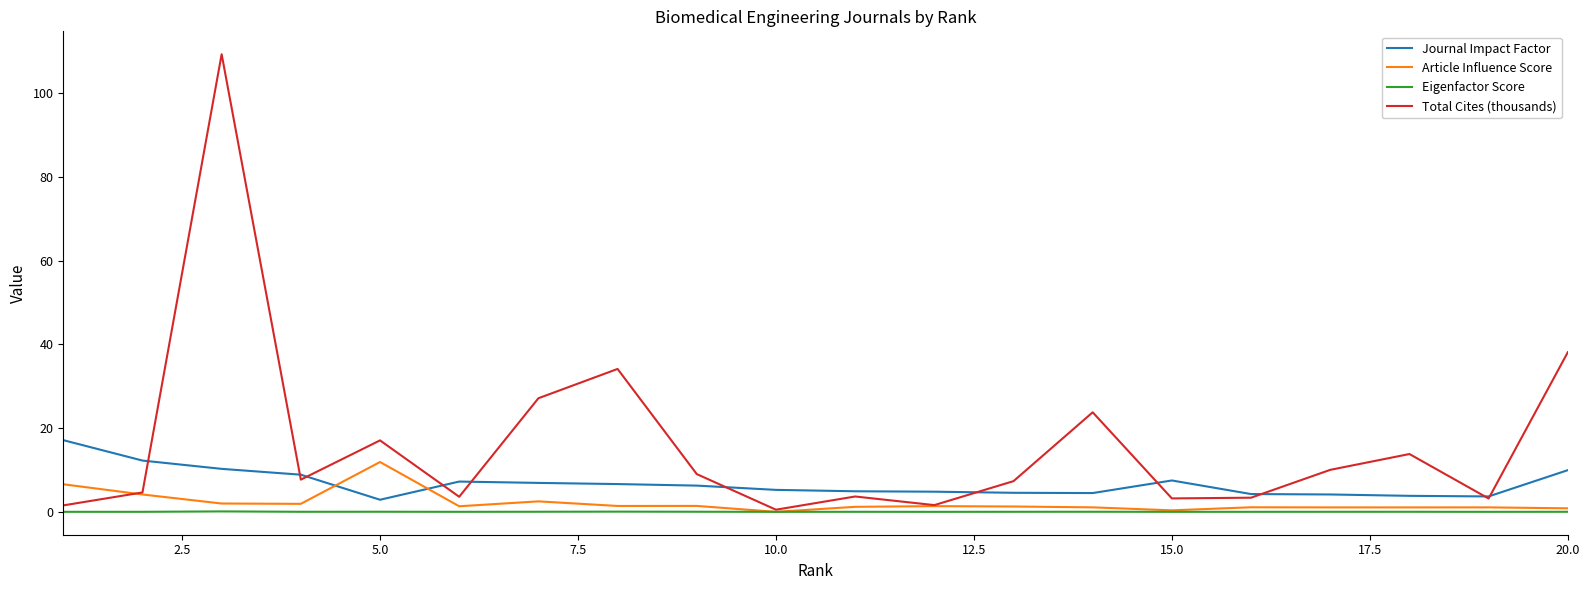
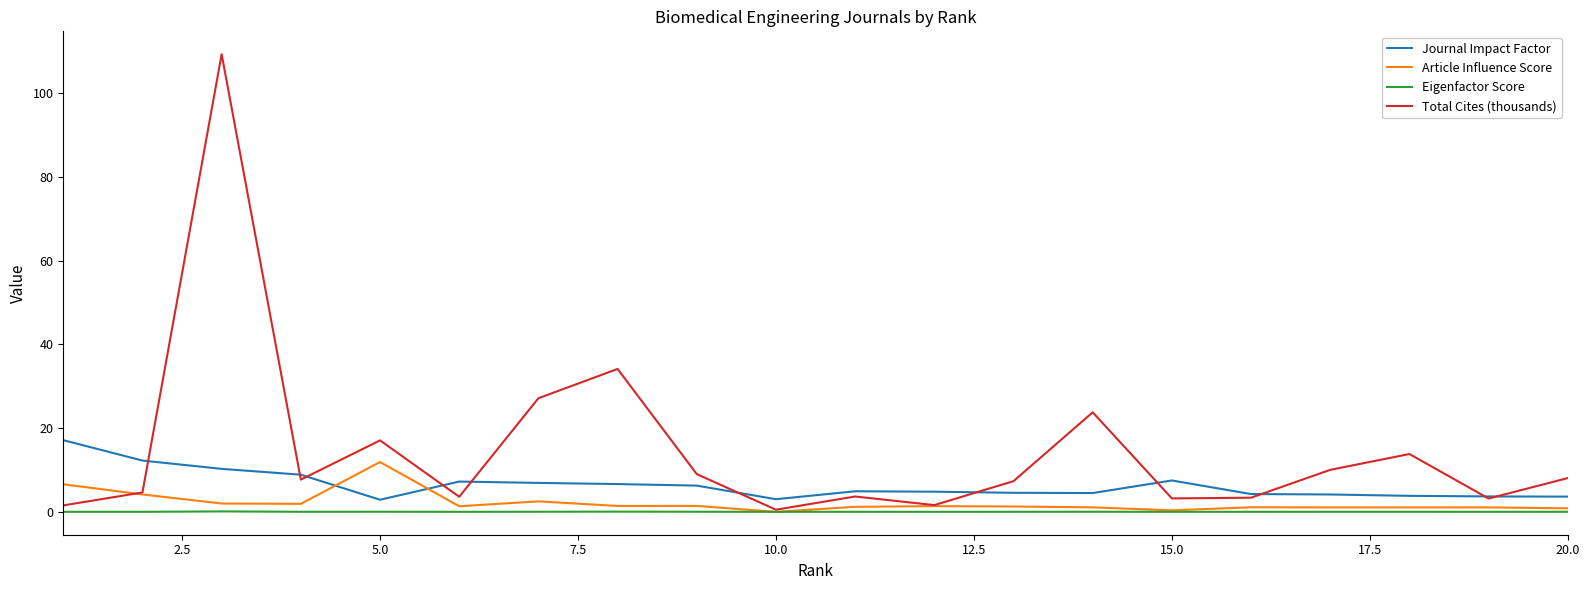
Journal Impact Factor, 10.0: 5 -> 3
Journal Impact Factor, 20.0: 10 -> 4
Total Cites (thousands), 20.0: 38 -> 8
